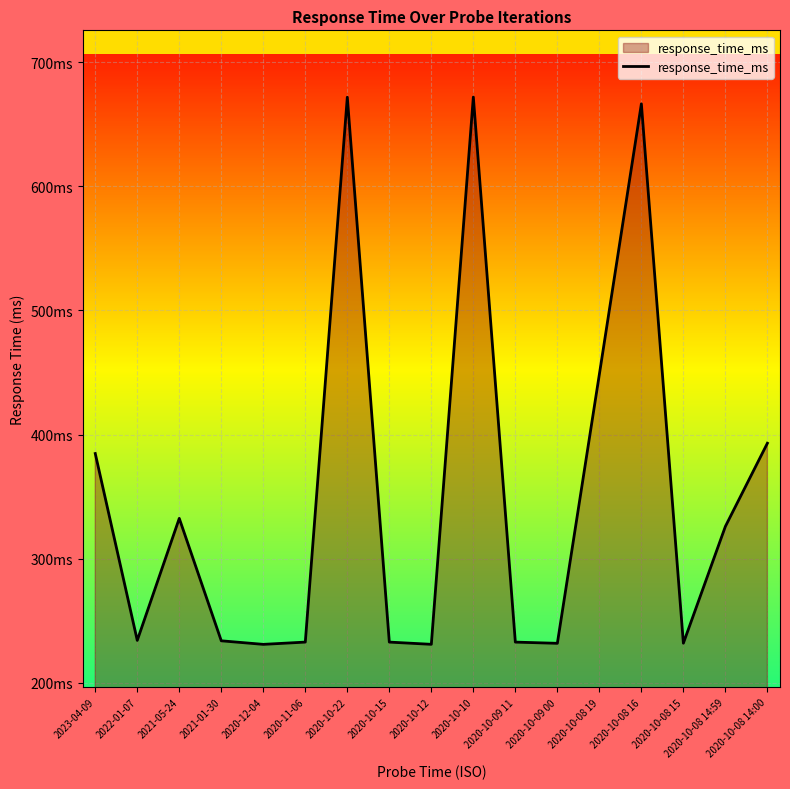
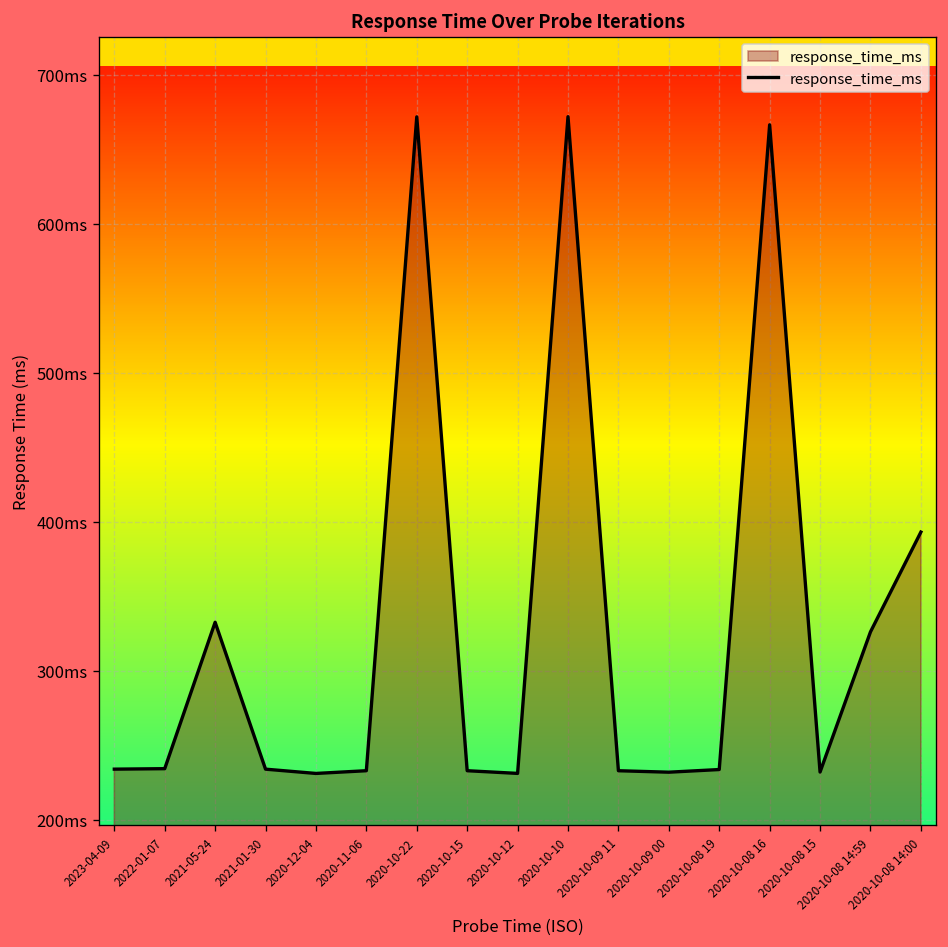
2023-04-09: 385ms -> 234ms
2020-10-08 19: 449ms -> 234ms
